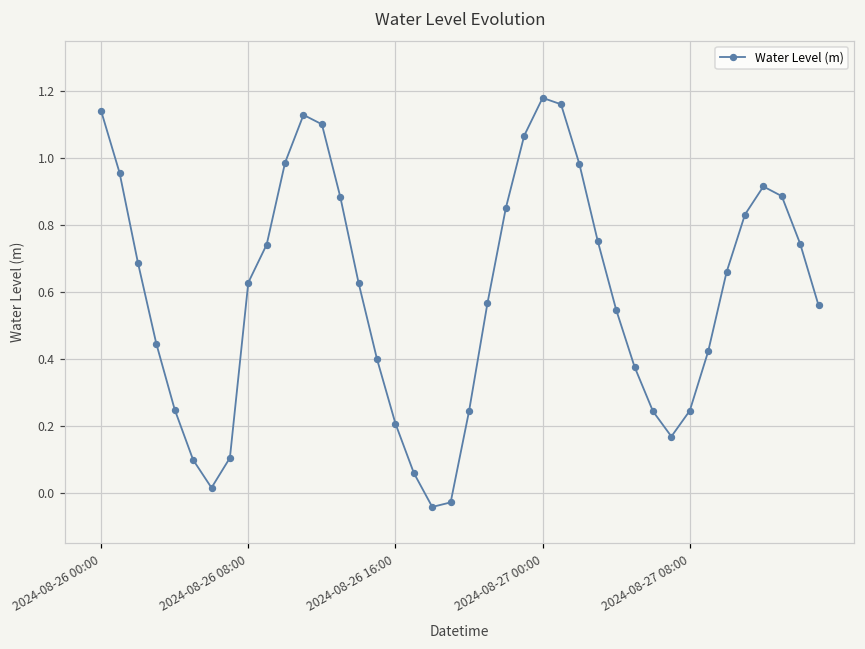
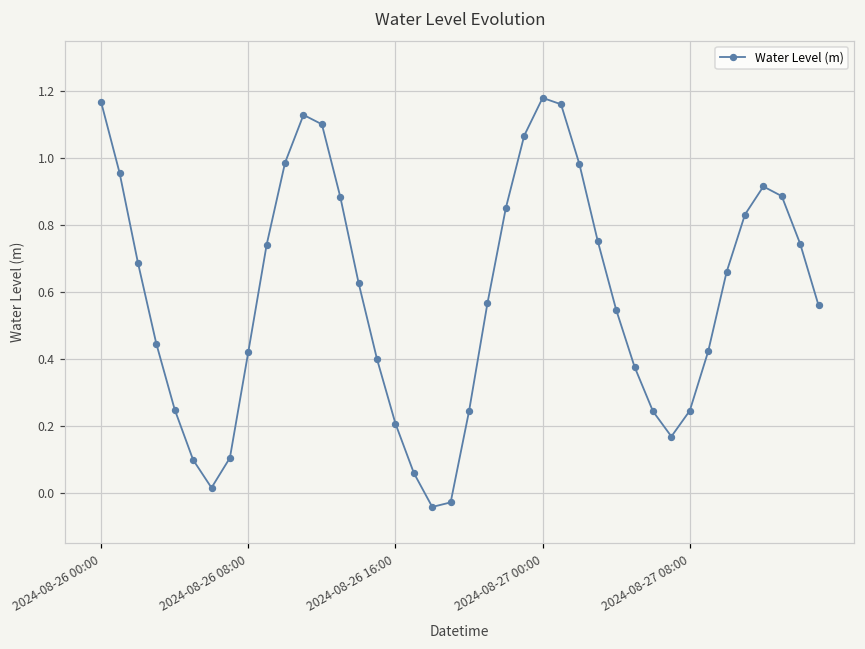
2024-08-26 00:00: 1.14 -> 1.17
2024-08-26 08:00: 0.63 -> 0.42
